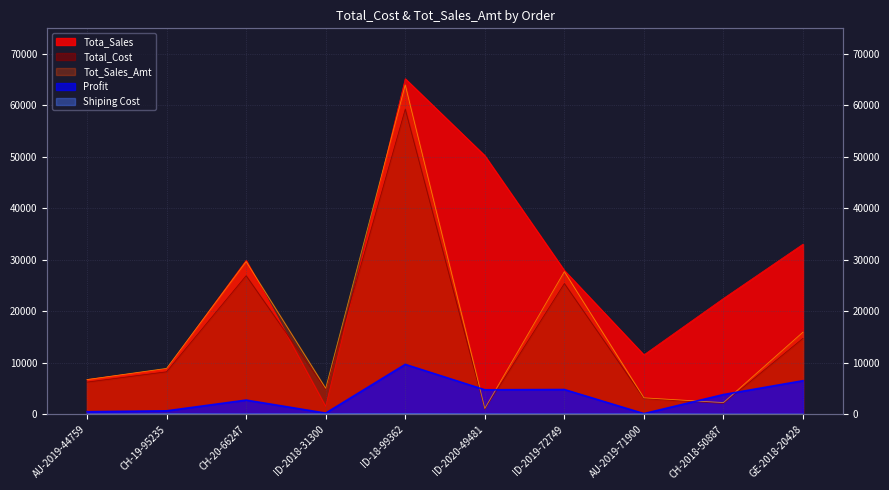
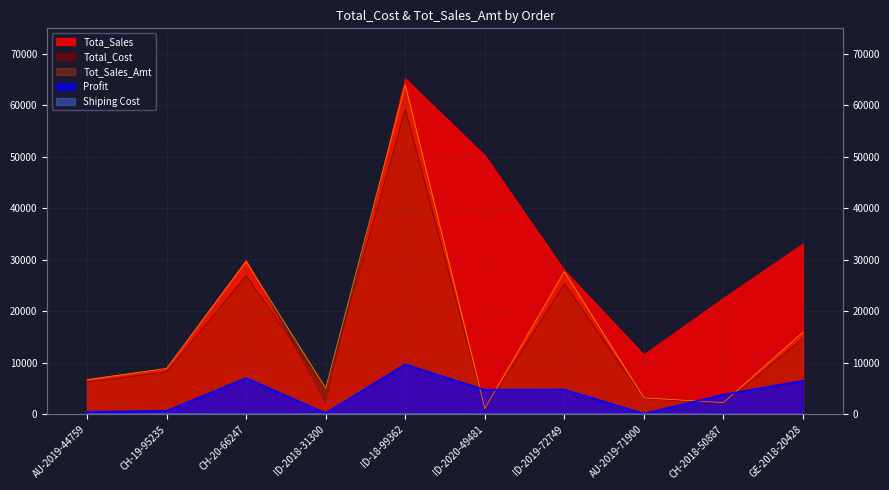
Profit, CH-20-66247: 3000 -> 7000
